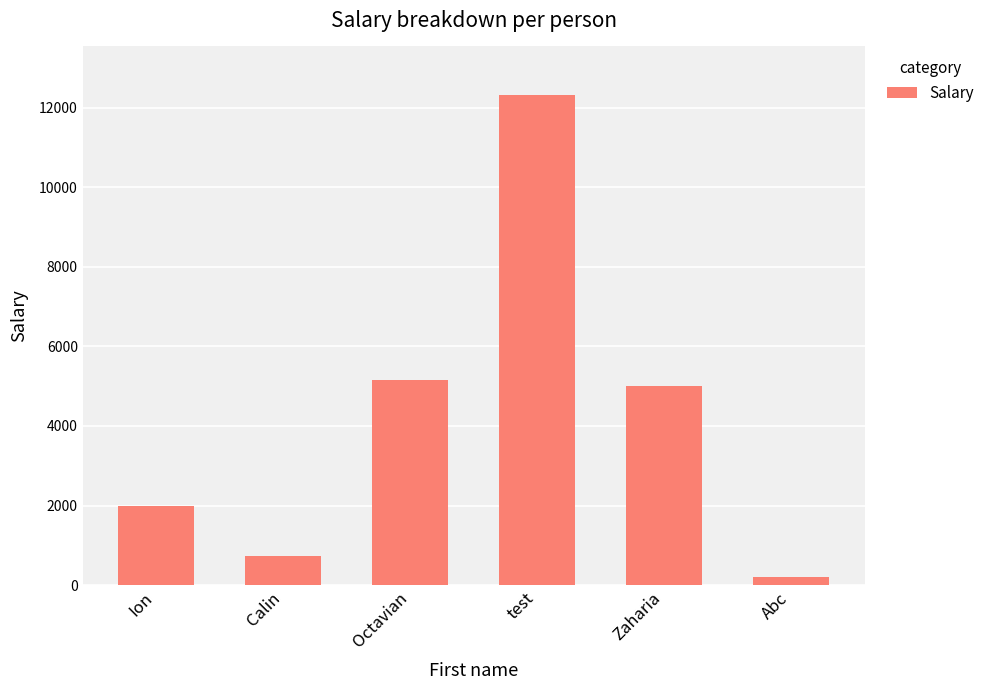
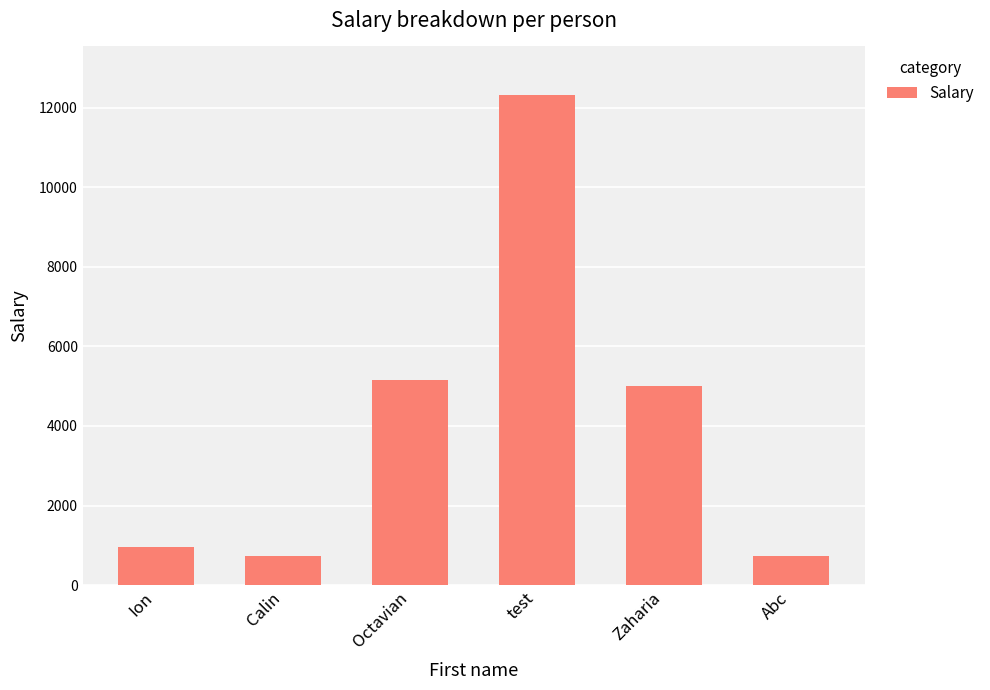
Ion: 2000 -> 1000
Abc: 200 -> 700
